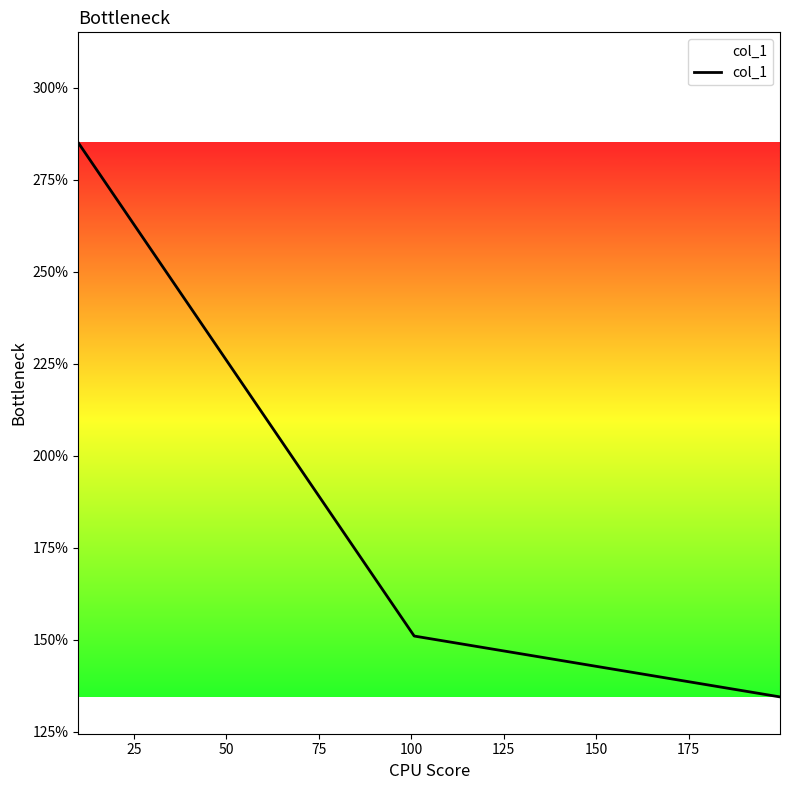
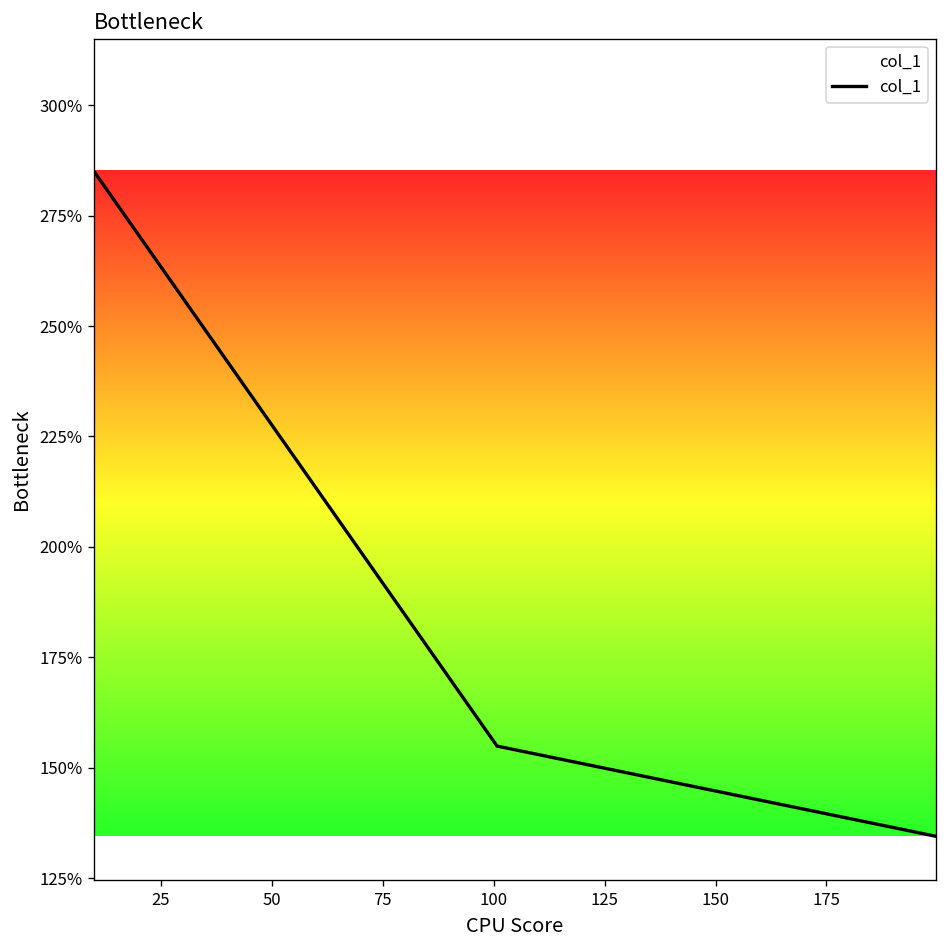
100: 151% -> 155%
